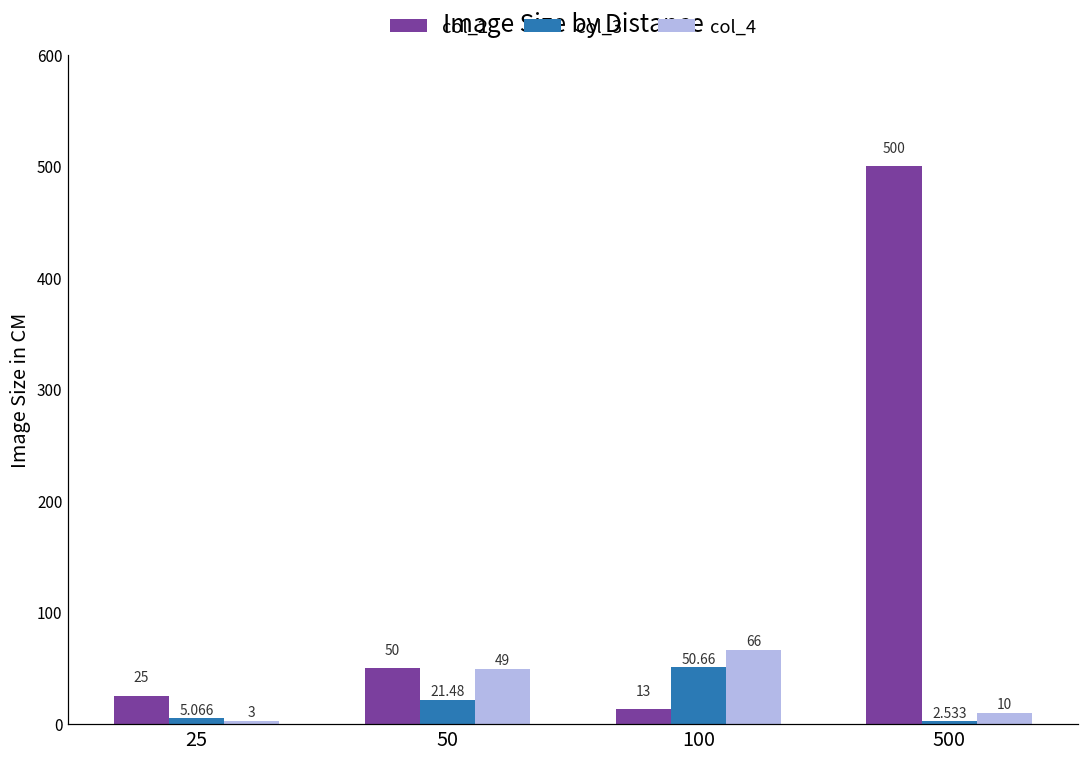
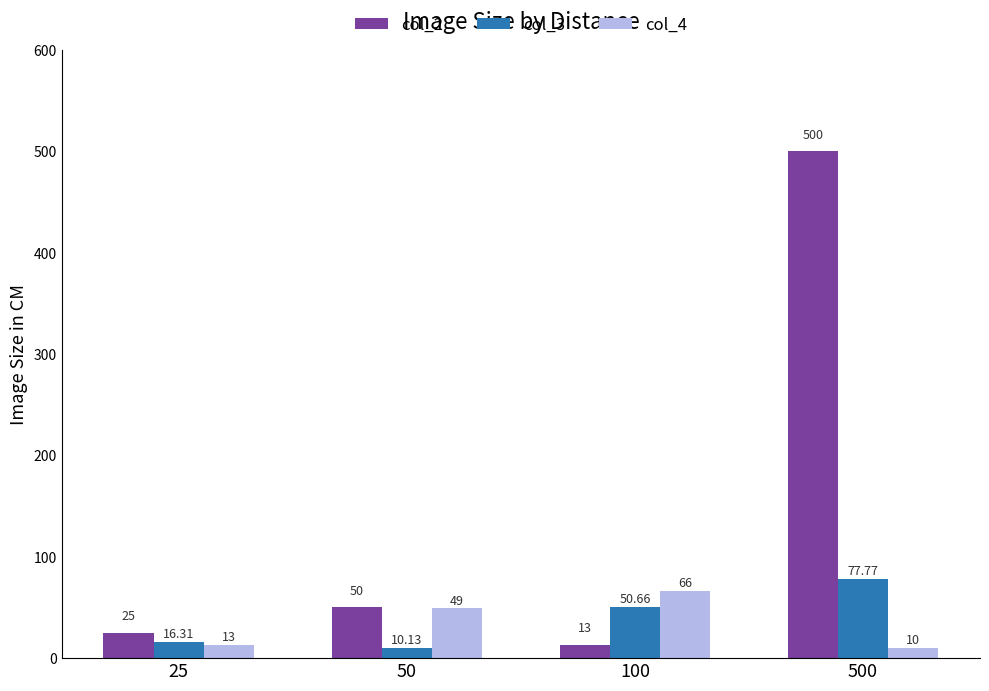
col_3, 25: 5.066 -> 16.31
col_4, 25: 3 -> 13
col_3, 50: 21.48 -> 10.13
col_3, 500: 2.533 -> 77.77
